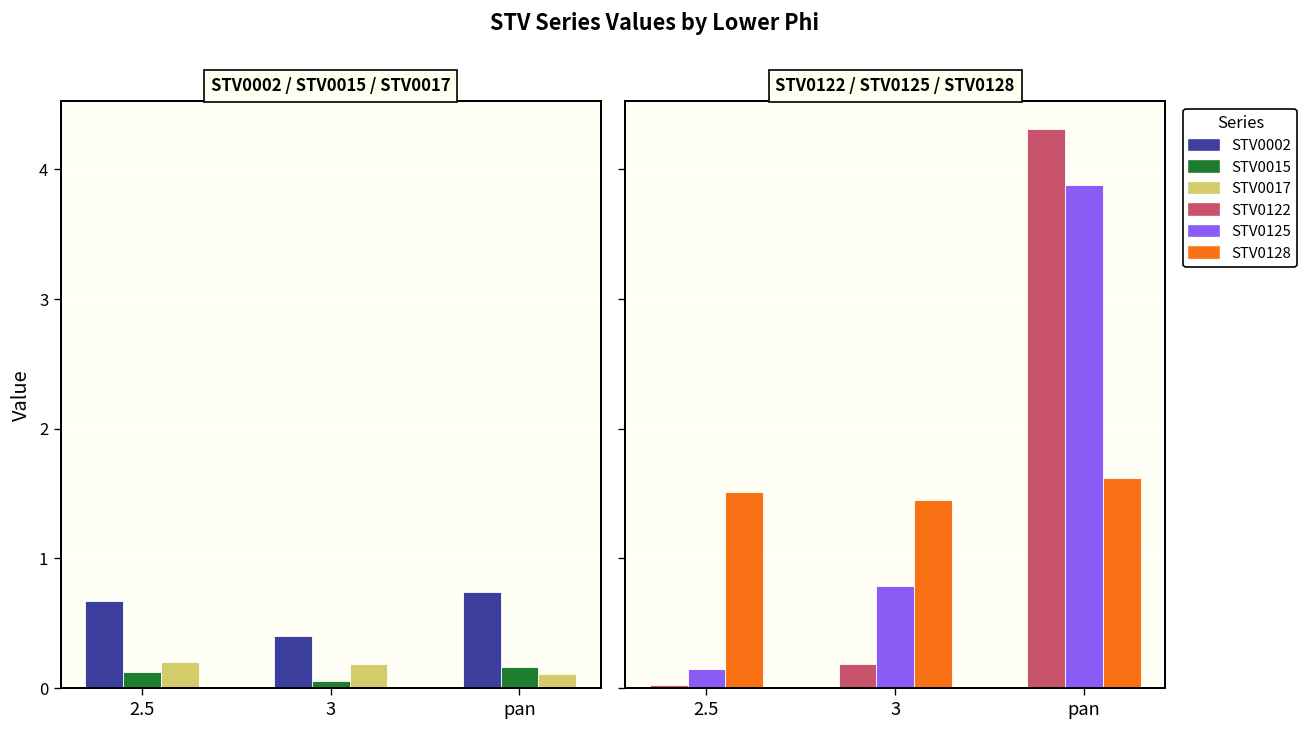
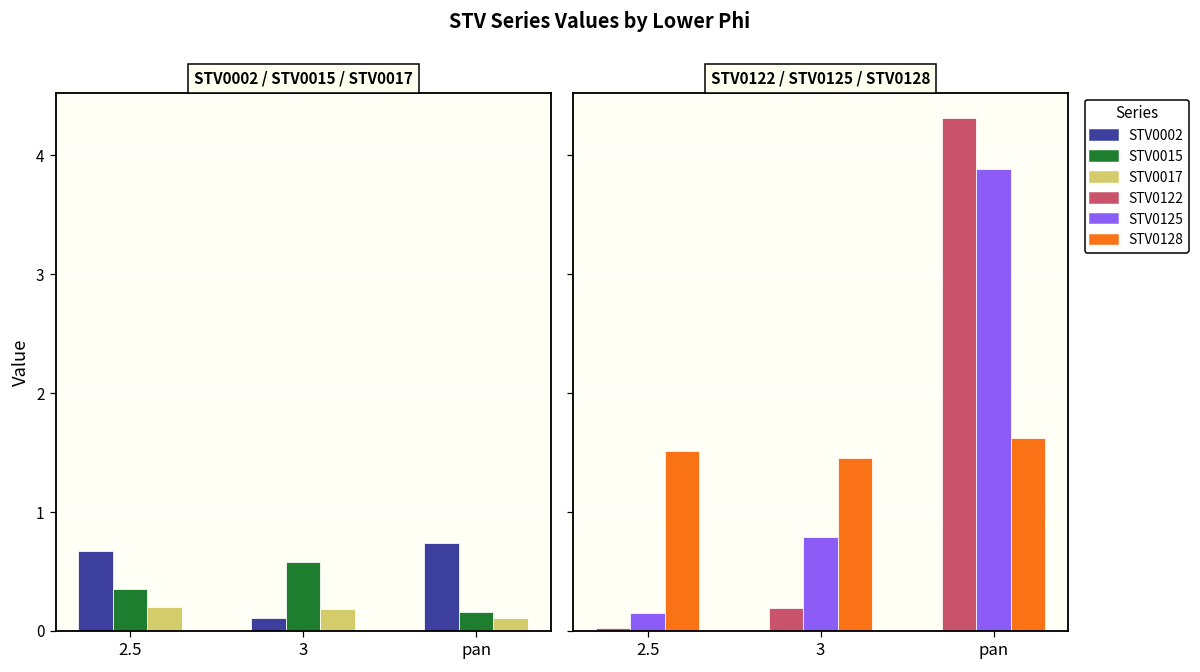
STV0002 / STV0015 / STV0017, STV0015, 2.5: 0.13 -> 0.35
STV0002 / STV0015 / STV0017, STV0002, 3: 0.40 -> 0.11
STV0002 / STV0015 / STV0017, STV0015, 3: 0.06 -> 0.58
